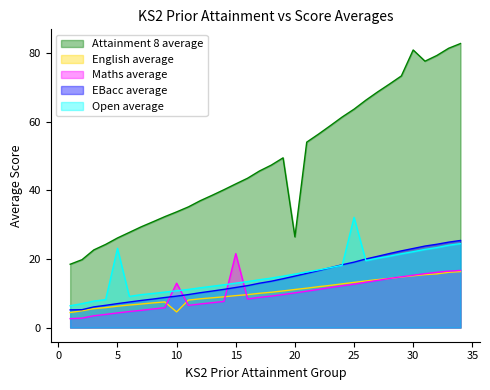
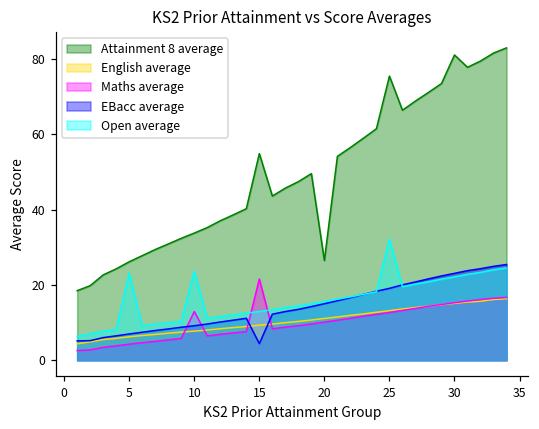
English average, 10: 5 -> 8
Open average, 10: 11 -> 24
Attainment 8 average, 15: 42 -> 55
EBacc average, 15: 12 -> 4
Attainment 8 average, 25: 64 -> 75
